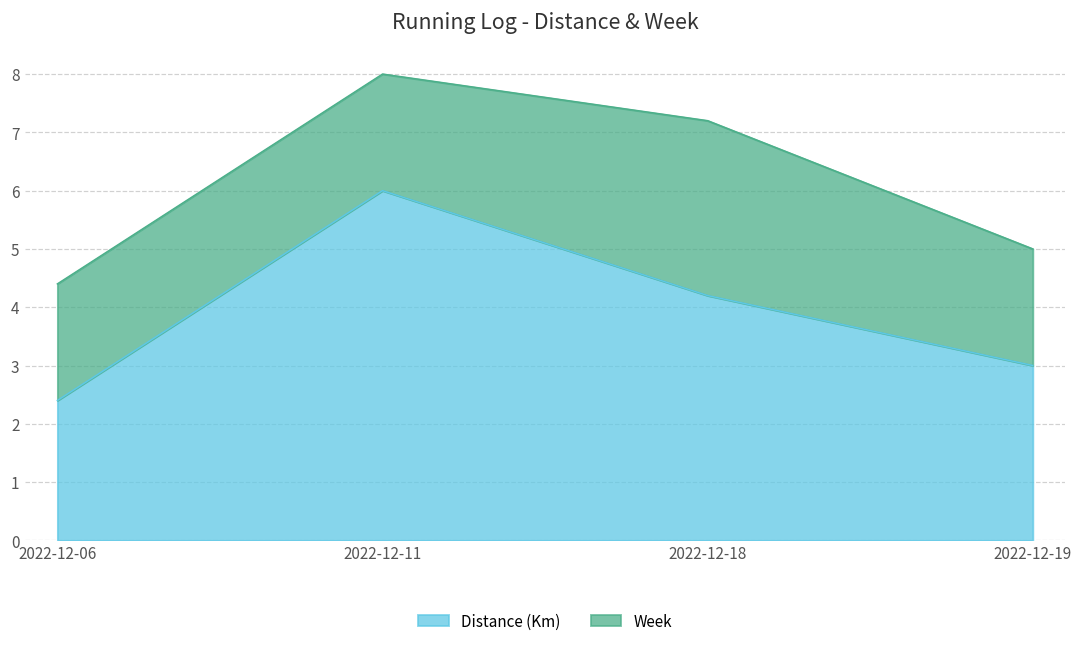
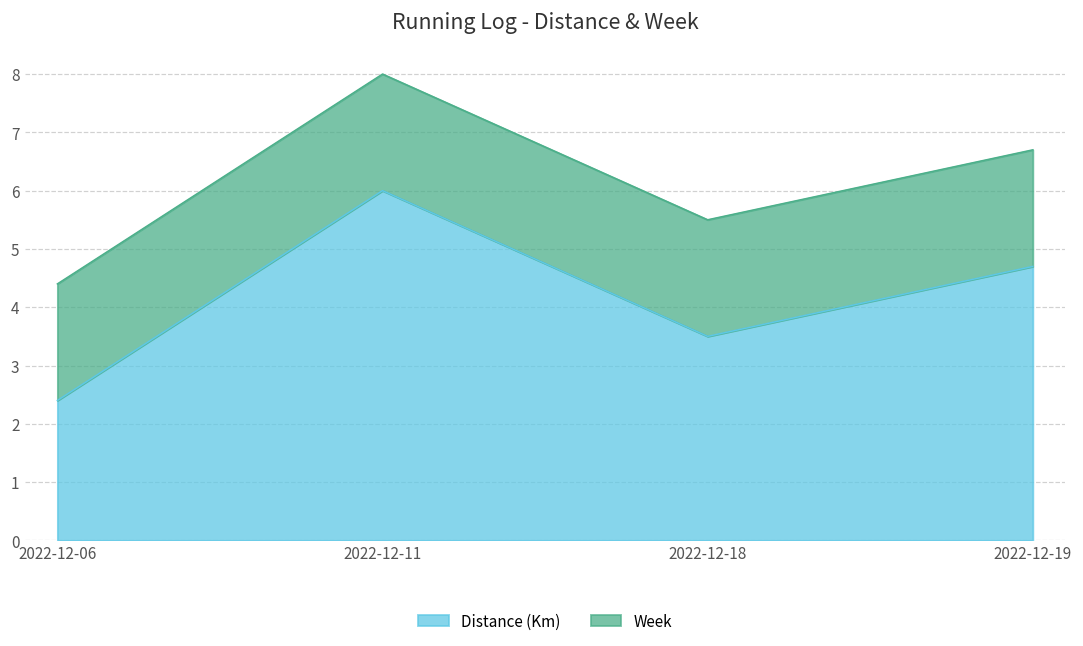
Distance (Km), 2022-12-18: 4.2 -> 3.5
Week, 2022-12-18: 3 -> 2
Distance (Km), 2022-12-19: 3.0 -> 4.7
